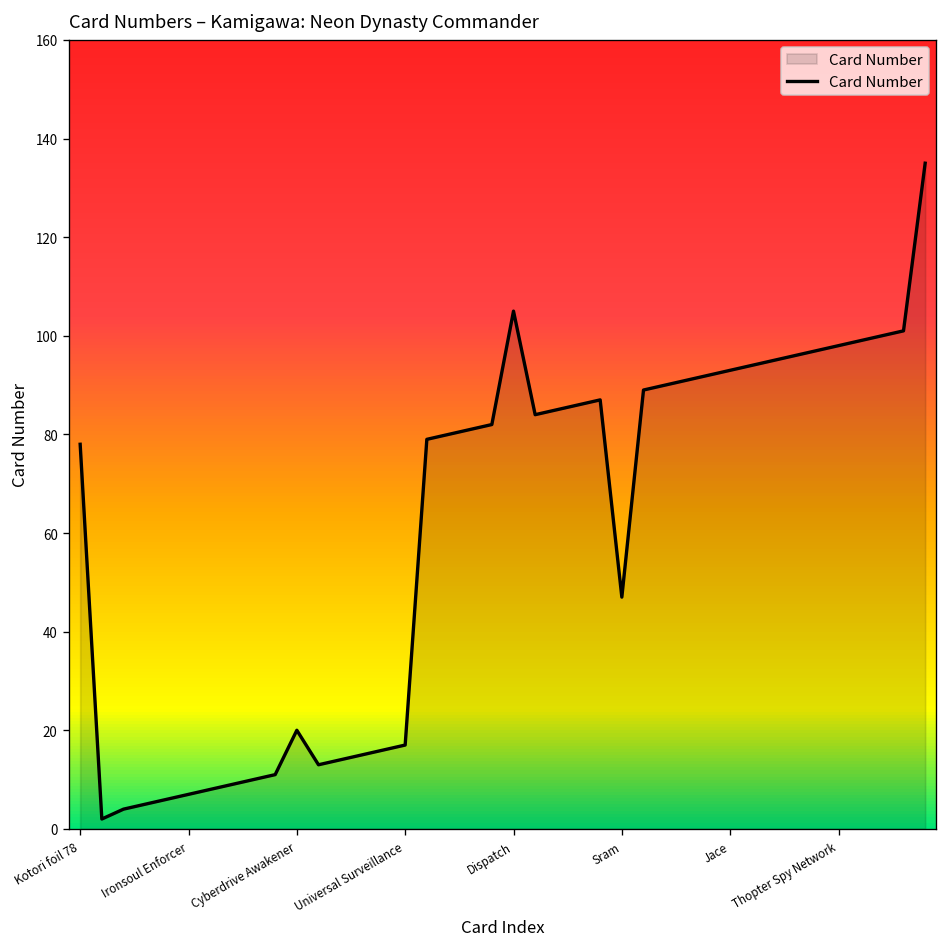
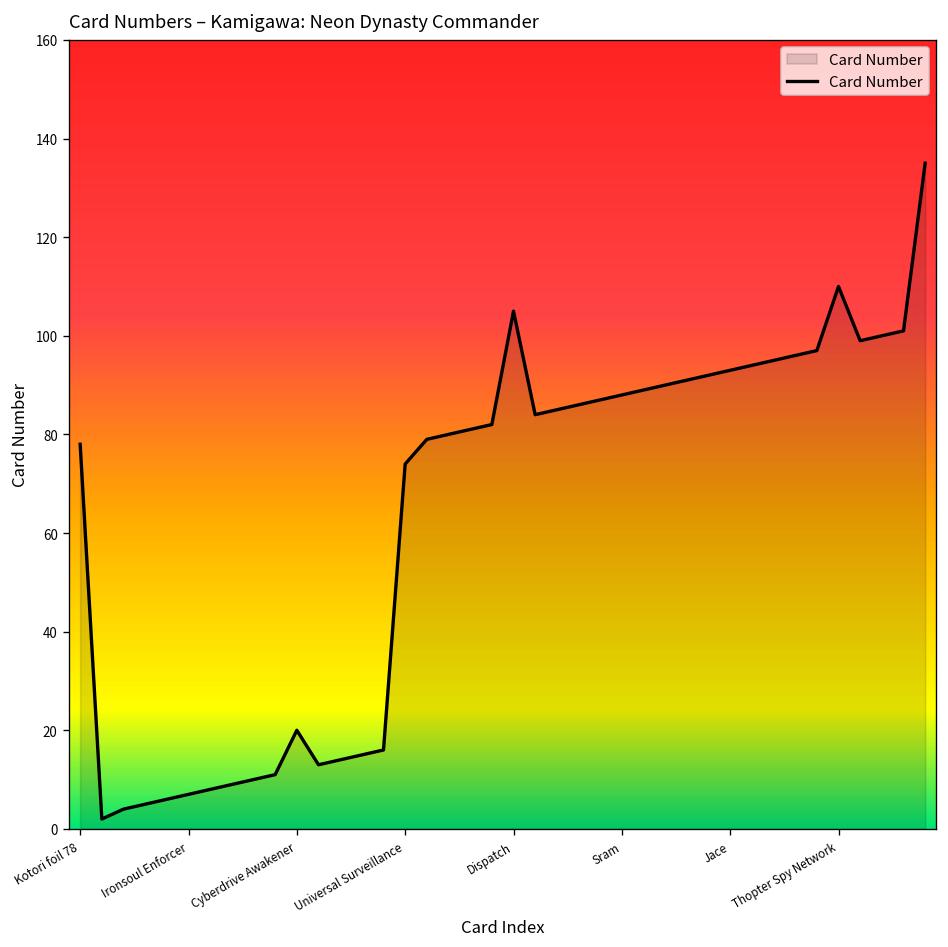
Universal Surveillance: 17 -> 74
Sram: 47 -> 88
Thopter Spy Network: 98 -> 110
